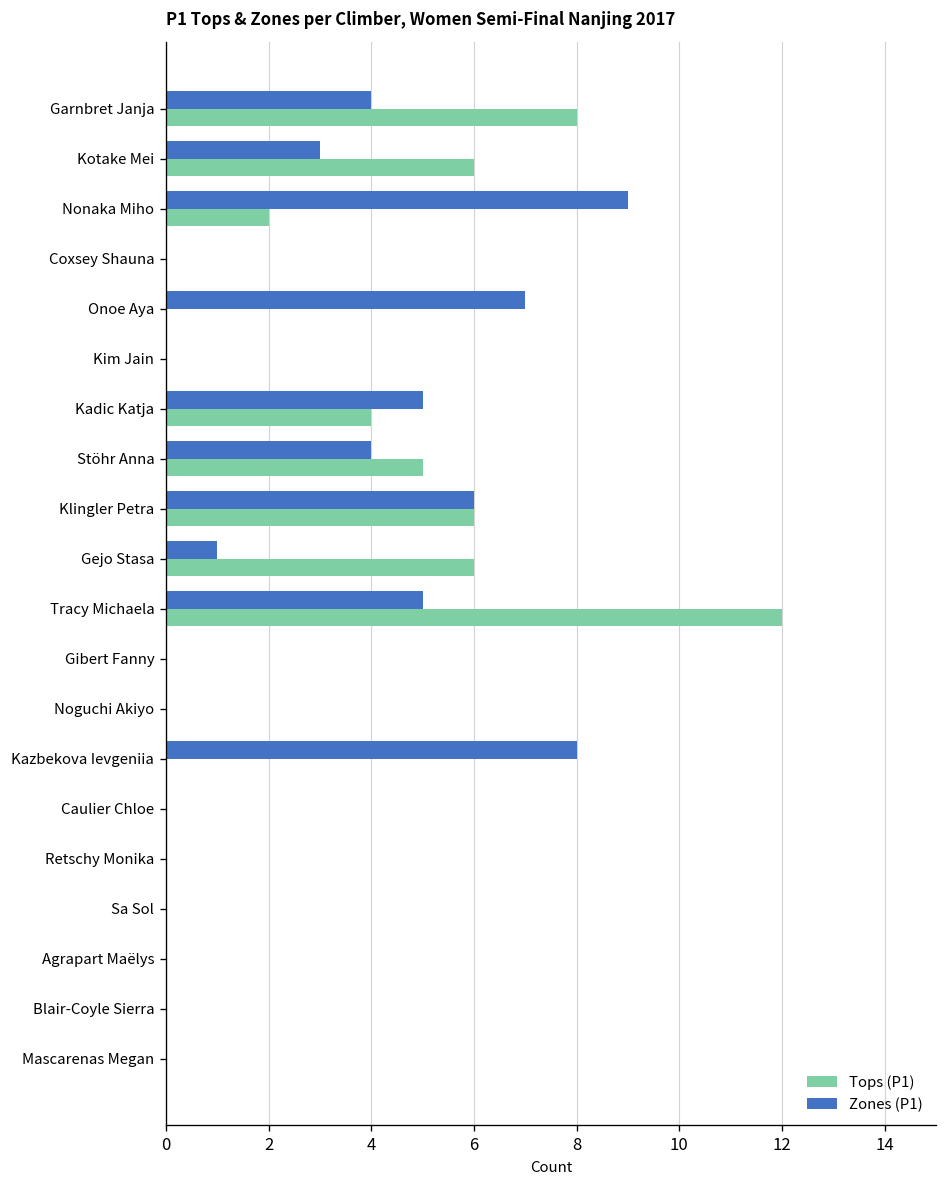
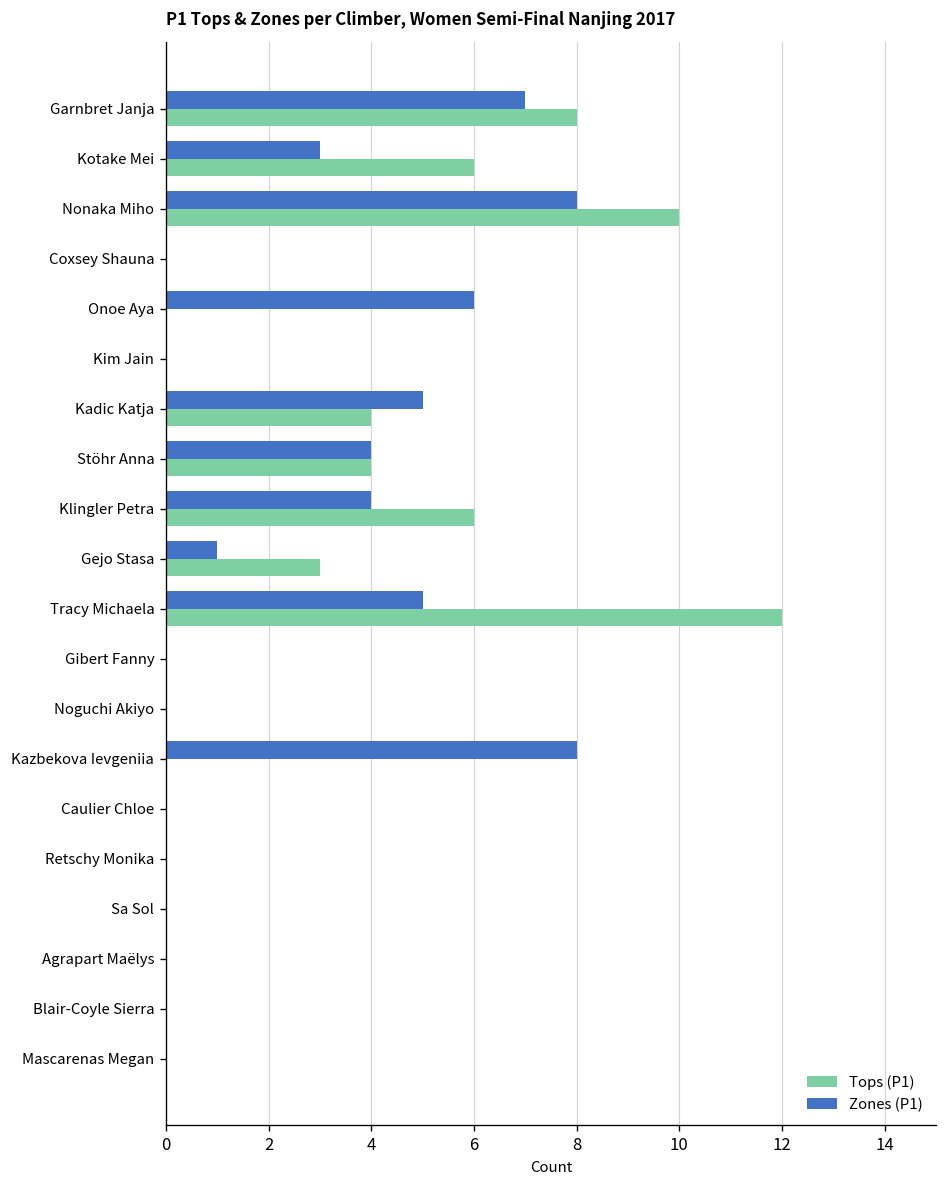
Zones (P1), Garnbret Janja: 4 -> 7
Zones (P1), Nonaka Miho: 9 -> 8
Tops (P1), Nonaka Miho: 2 -> 10
Zones (P1), Onoe Aya: 7 -> 6
Tops (P1), Stöhr Anna: 5 -> 4
Zones (P1), Klingler Petra: 6 -> 4
Tops (P1), Gejo Stasa: 6 -> 3
